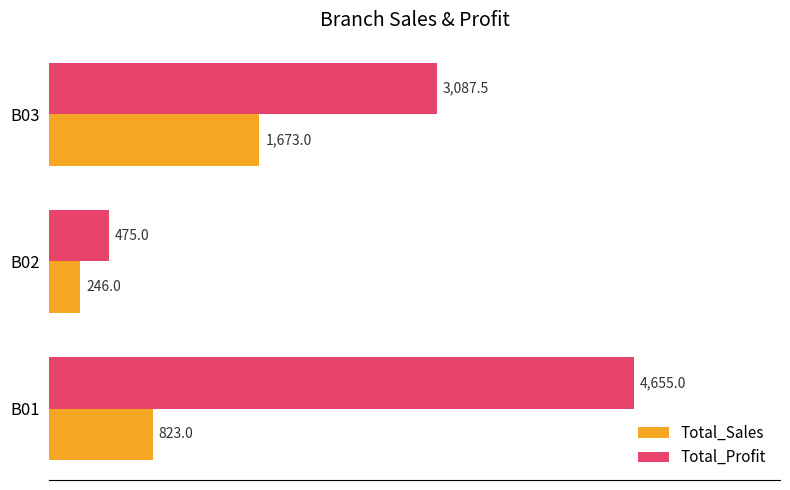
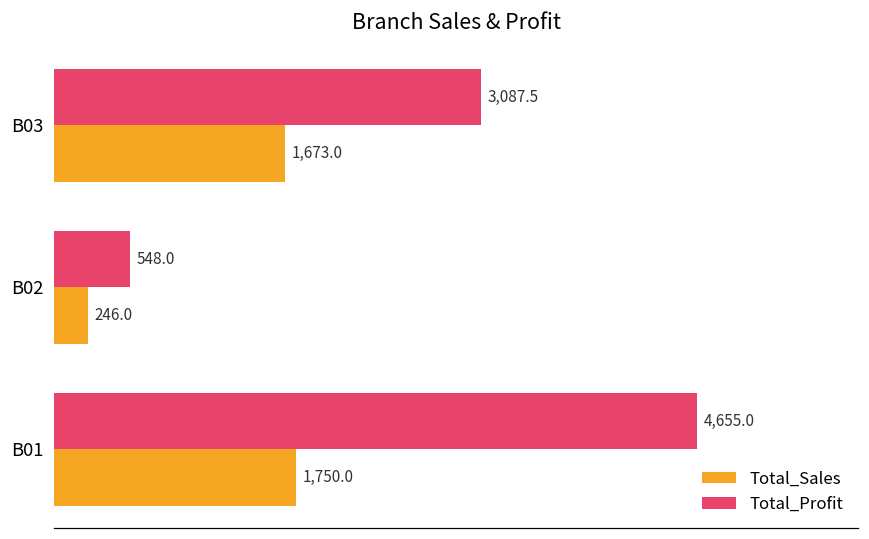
Total_Profit, B02: 475.0 -> 548.0
Total_Sales, B01: 823.0 -> 1,750.0
